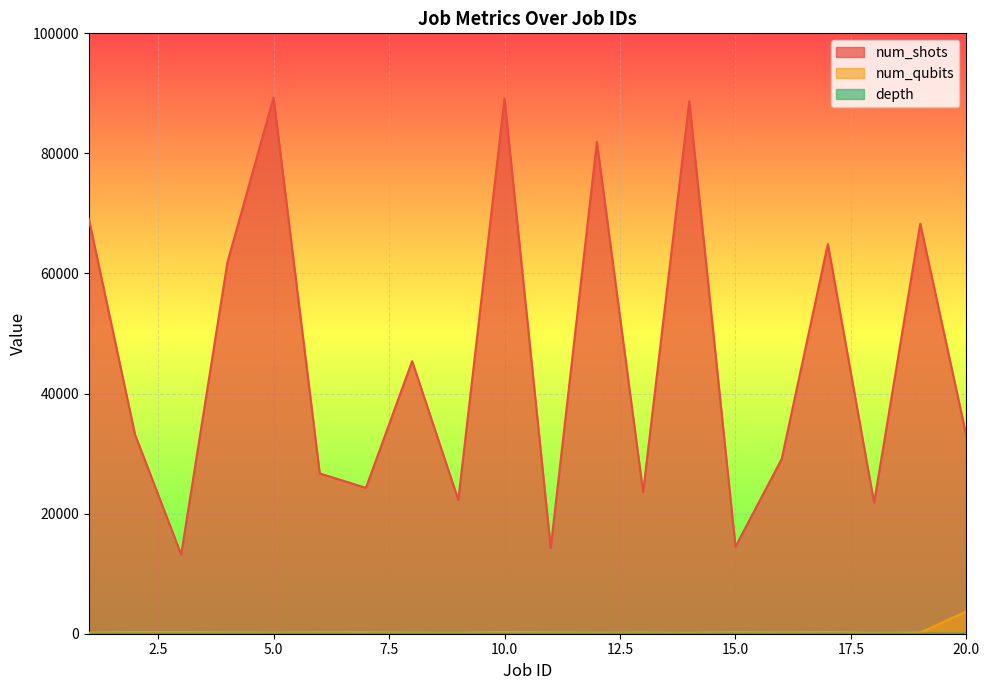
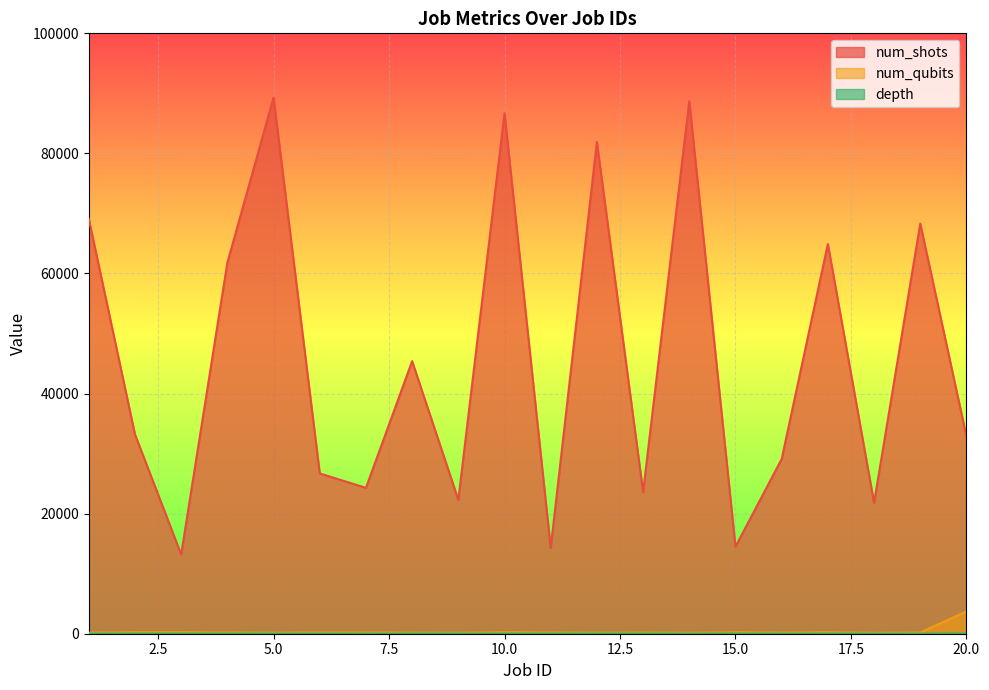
num_shots, 10.0: 89000 -> 87000
